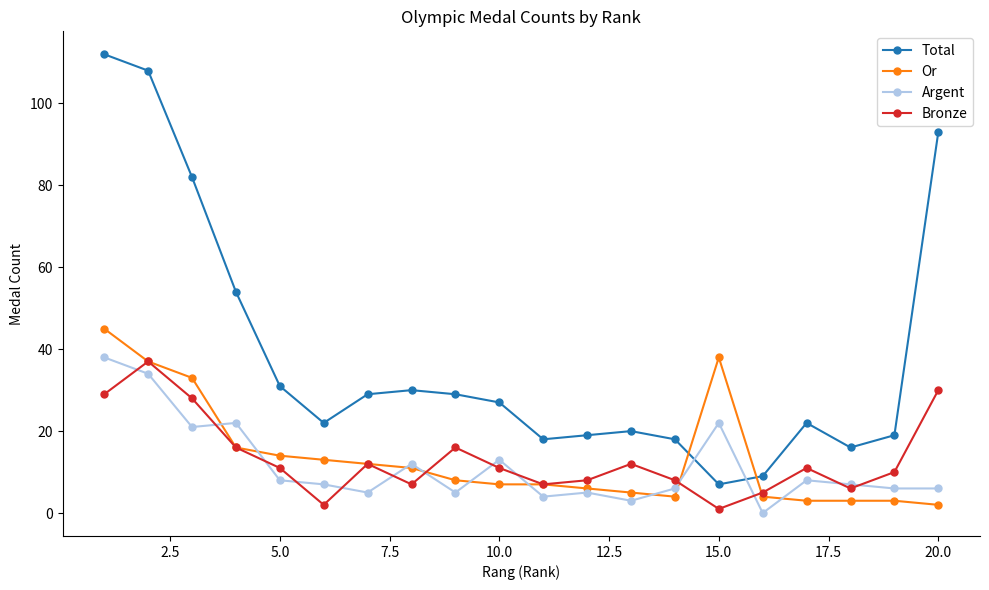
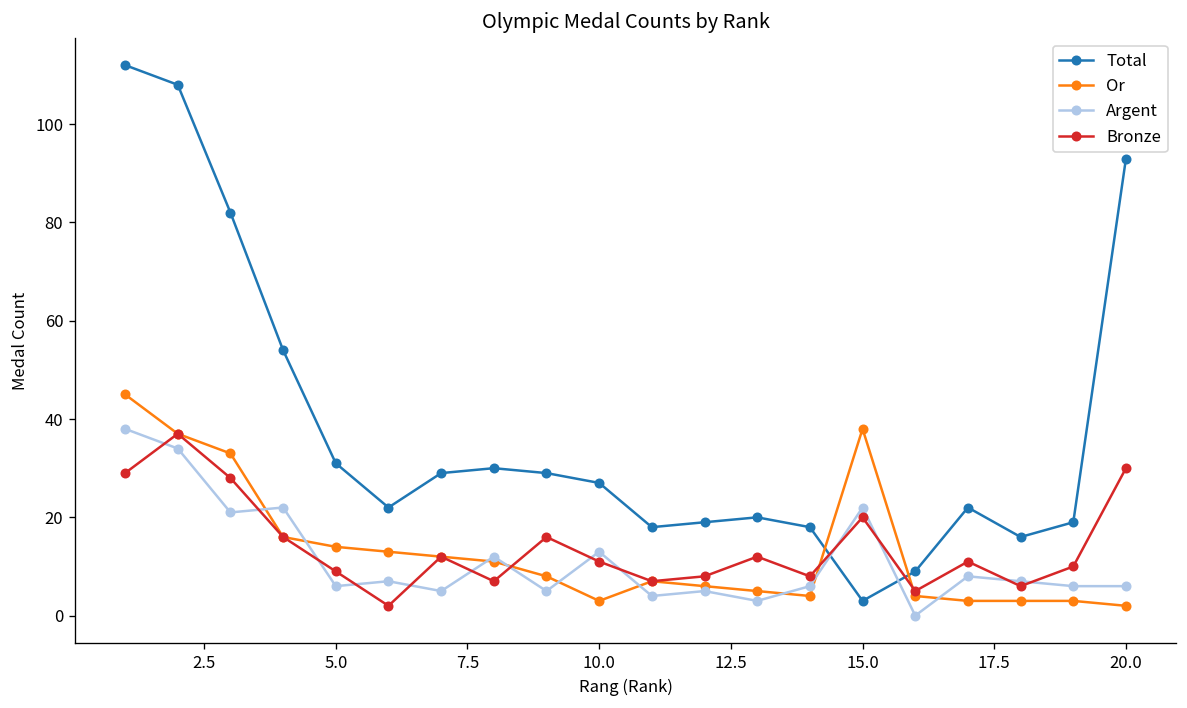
Argent, 5.0: 8 -> 6
Bronze, 5.0: 11 -> 9
Or, 10.0: 7 -> 3
Total, 15.0: 7 -> 3
Bronze, 15.0: 1 -> 20
